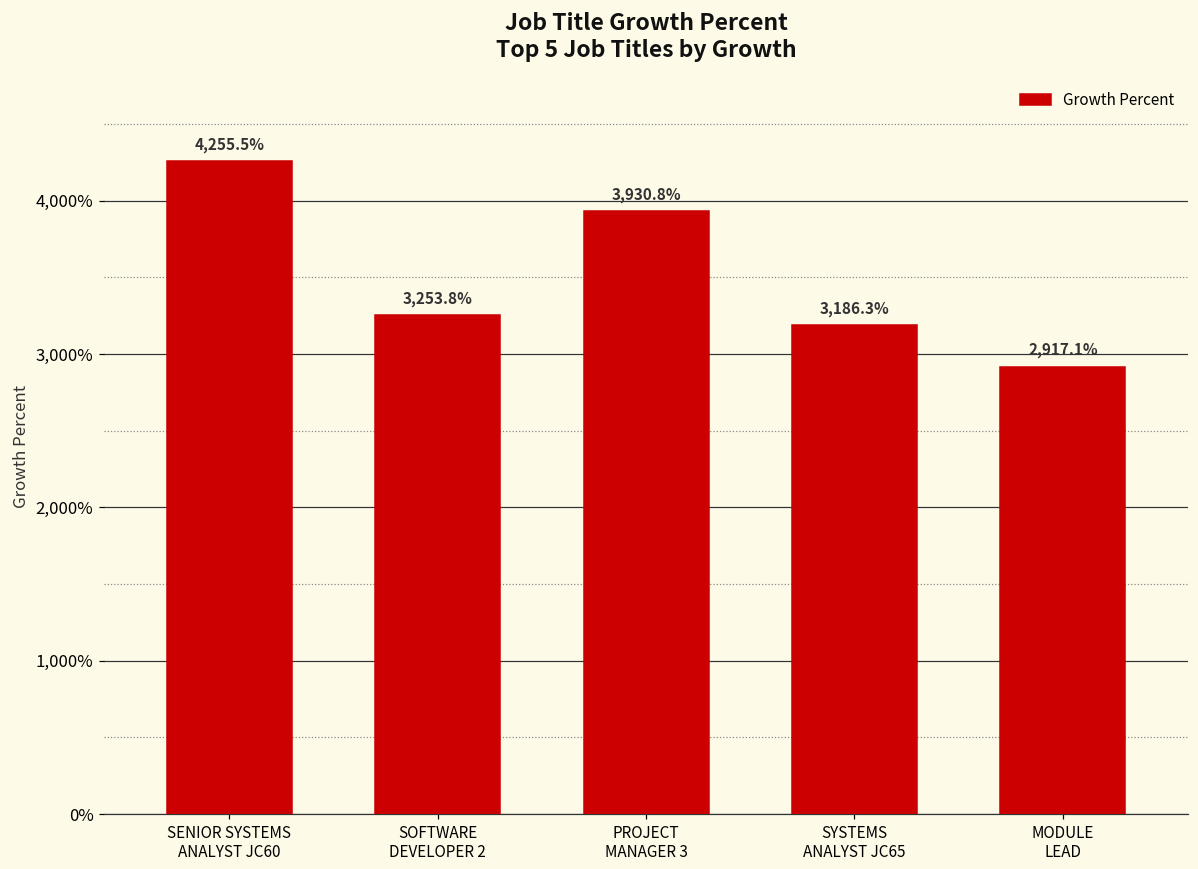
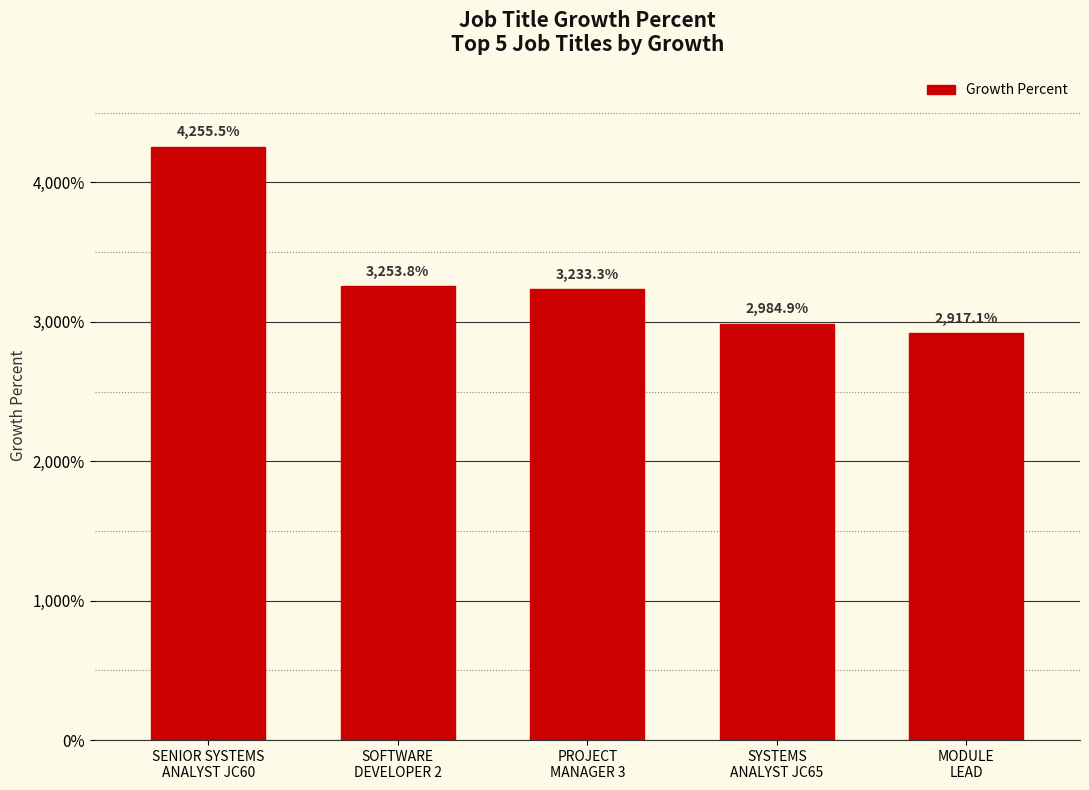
PROJECT MANAGER 3: 3,930.8% -> 3,233.3%
SYSTEMS ANALYST JC65: 3,186.3% -> 2,984.9%
